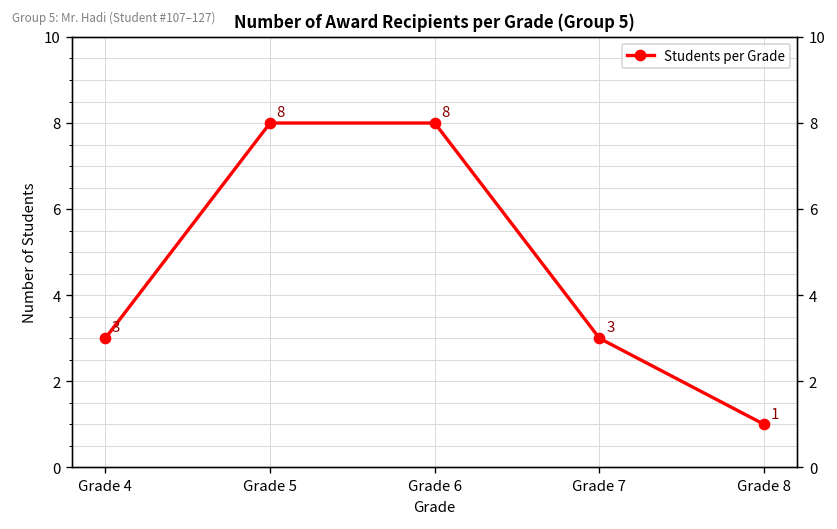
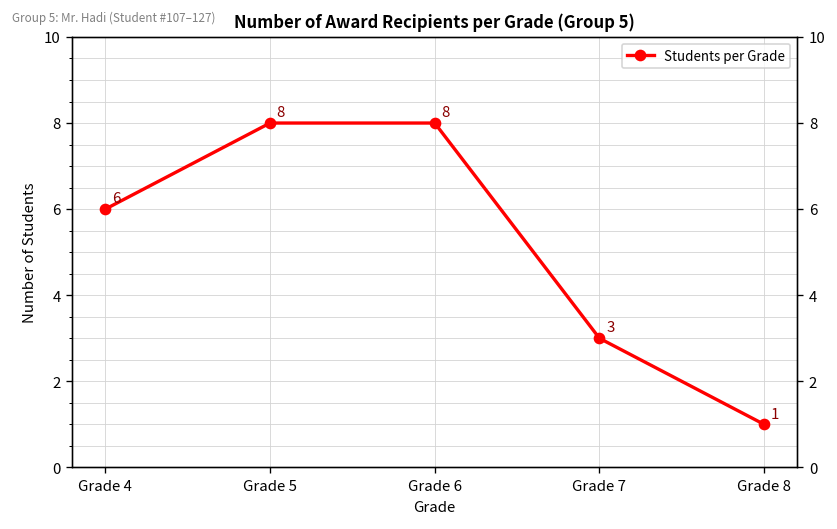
Grade 4: 3 -> 6
